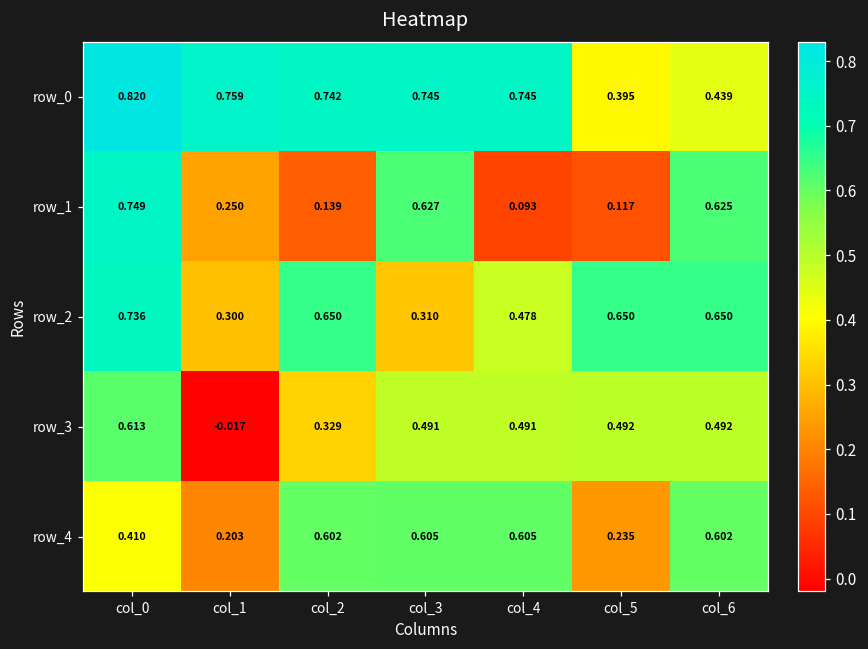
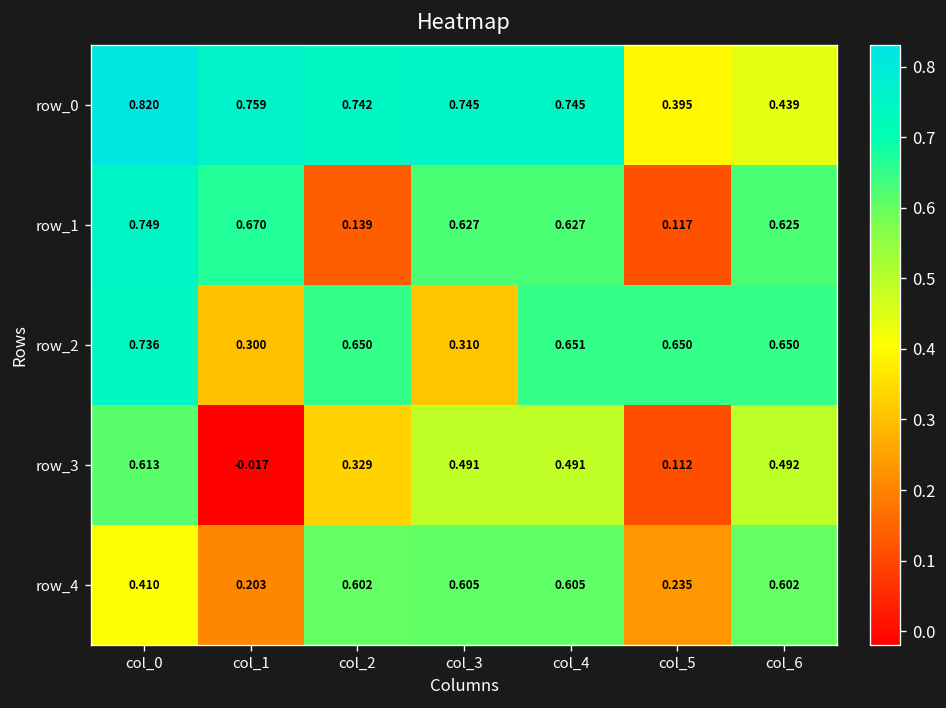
row_1, col_1: 0.250 -> 0.670
row_1, col_4: 0.093 -> 0.627
row_2, col_4: 0.478 -> 0.651
row_3, col_5: 0.492 -> 0.112
